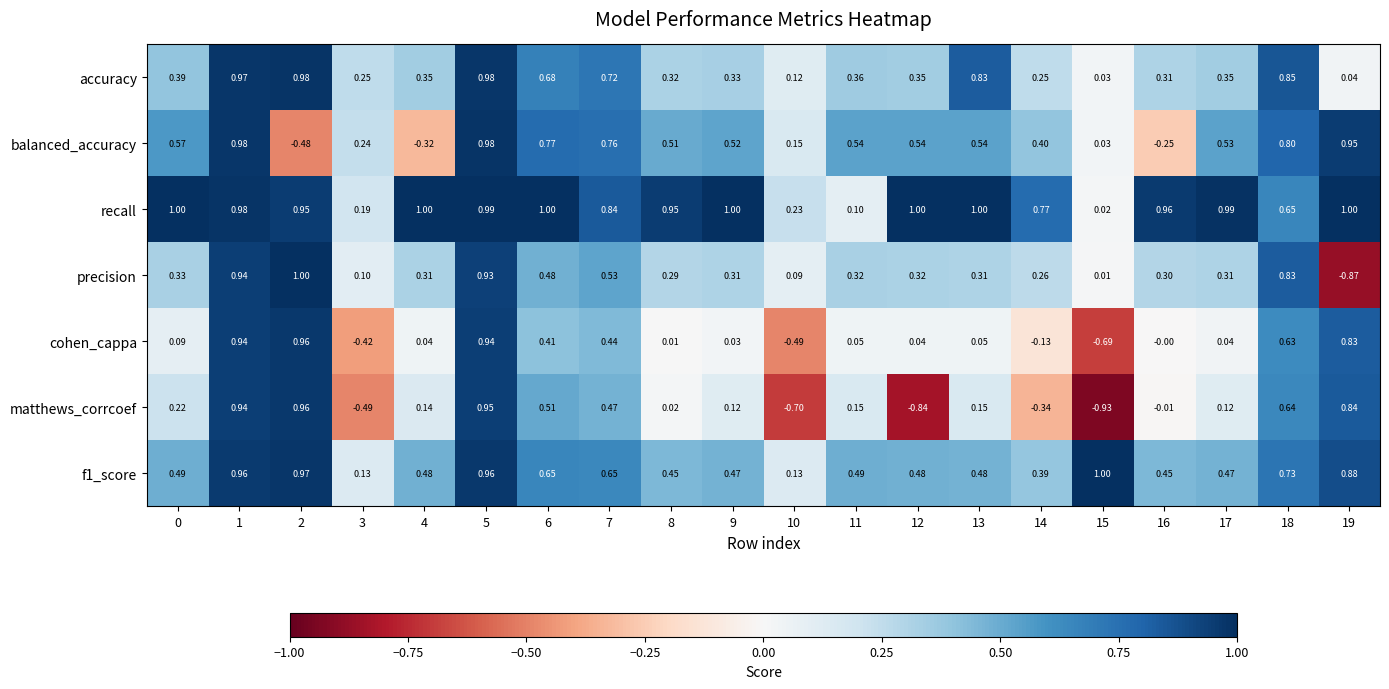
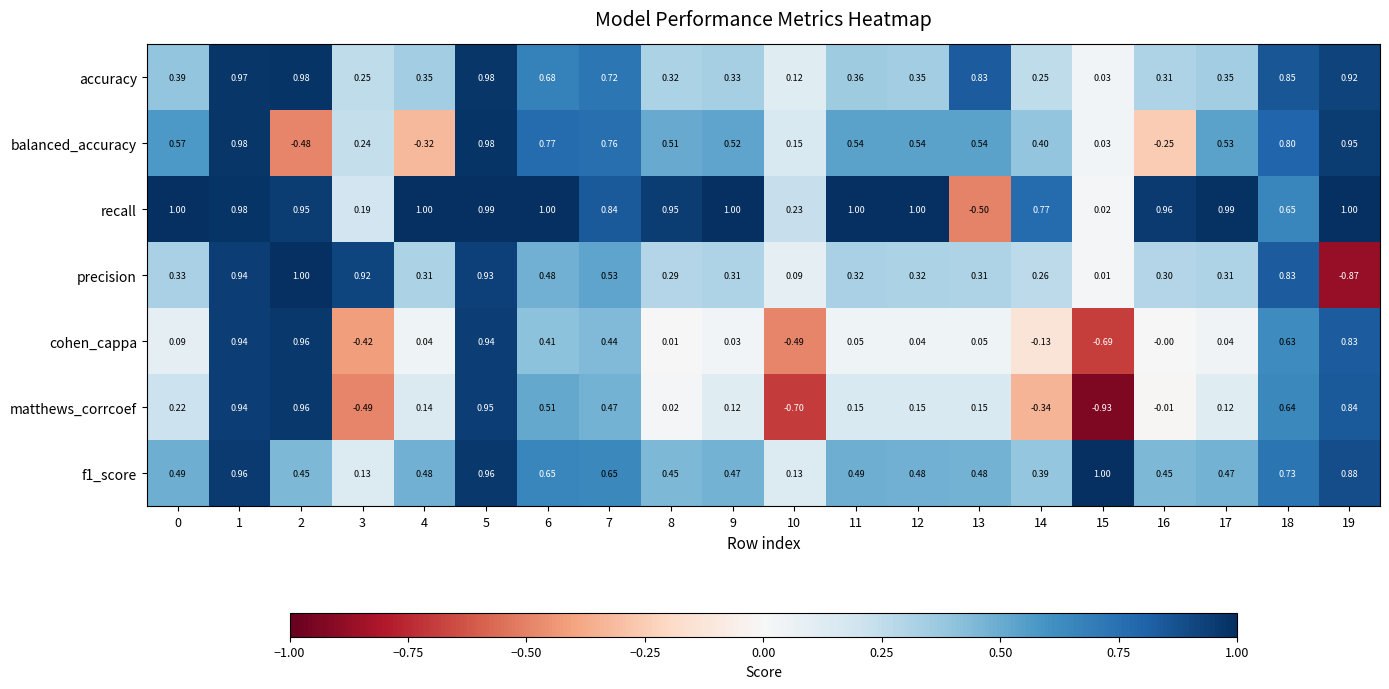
accuracy, 19: 0.04 -> 0.92
recall, 11: 0.10 -> 1.00
recall, 13: 1.00 -> -0.50
precision, 3: 0.10 -> 0.92
matthews_corrcoef, 12: -0.84 -> 0.15
f1_score, 2: 0.97 -> 0.45
